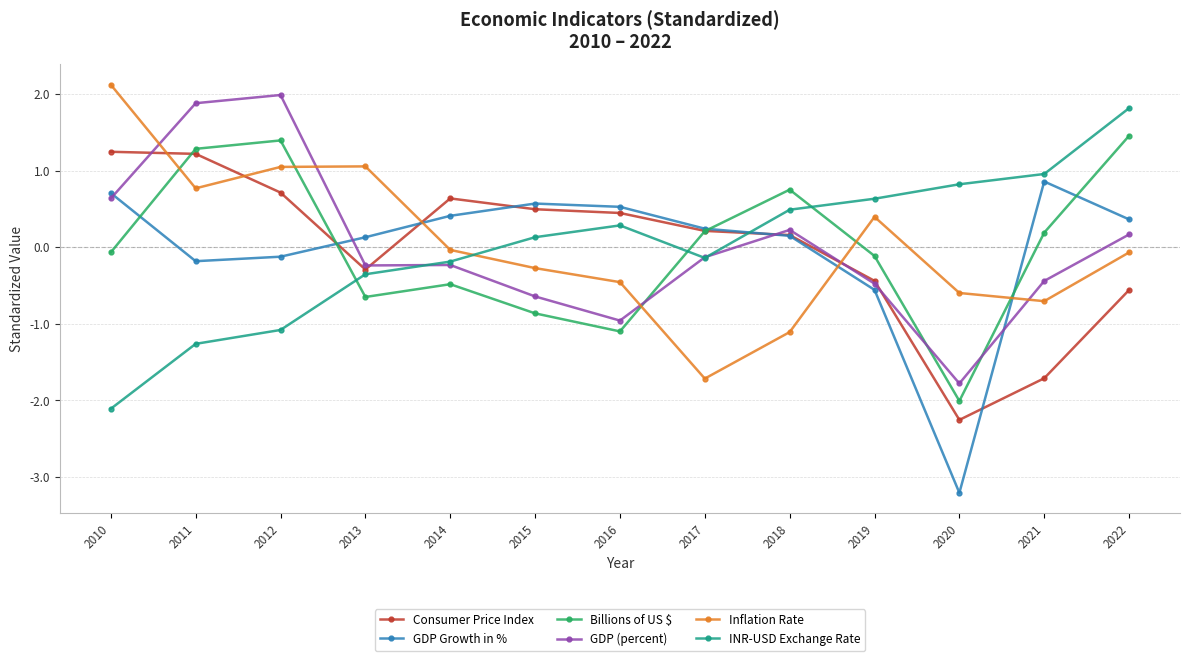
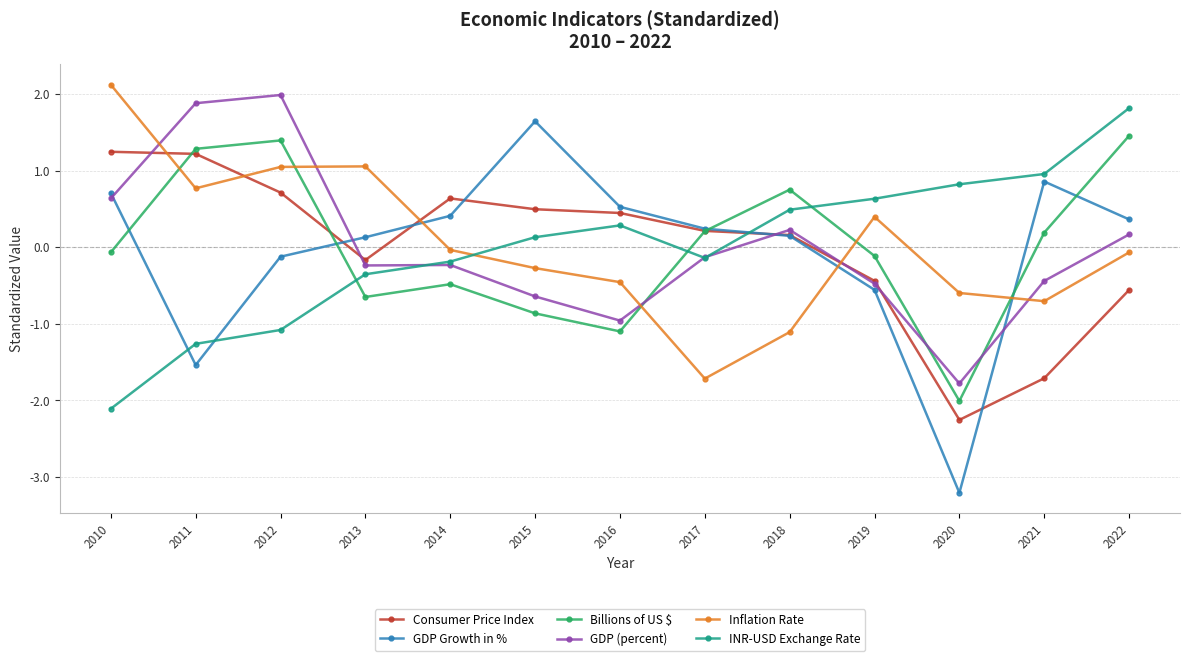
GDP Growth in %, 2011: -0.2 -> -1.5
Consumer Price Index, 2013: -0.3 -> -0.2
GDP Growth in %, 2015: 0.6 -> 1.6
